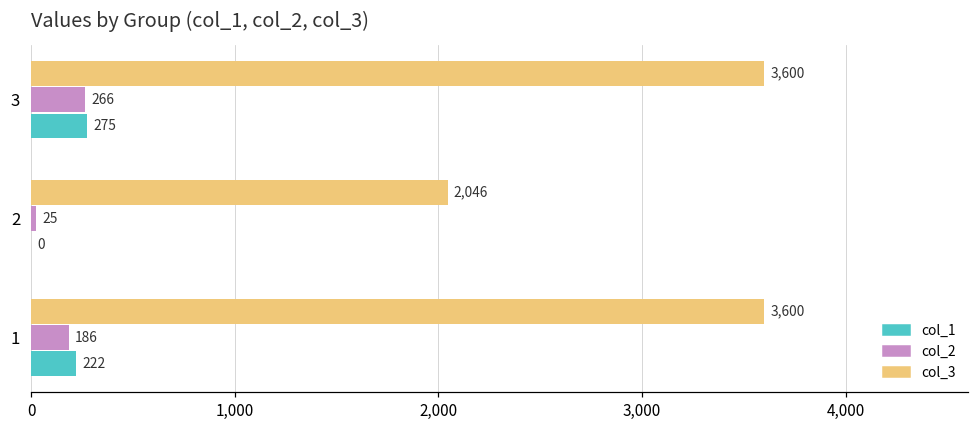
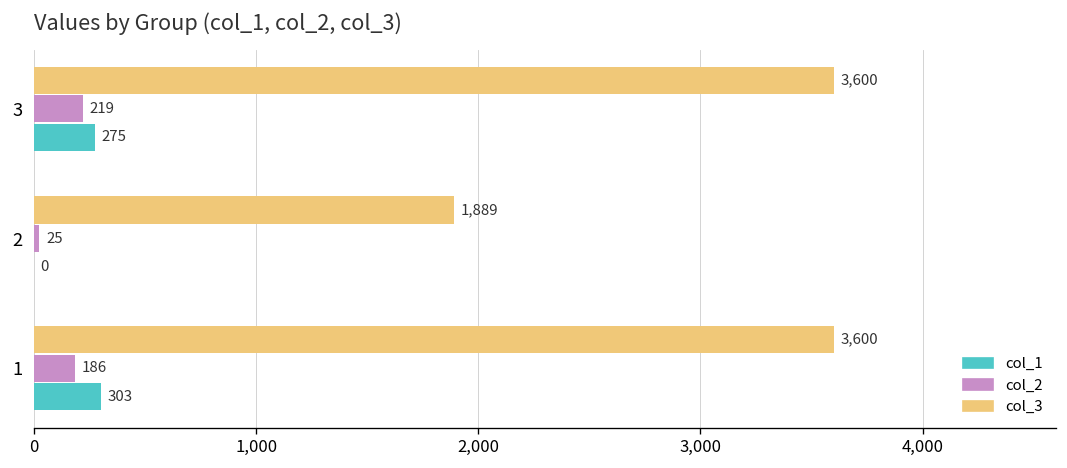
col_2, 3: 266 -> 219
col_3, 2: 2,046 -> 1,889
col_1, 1: 222 -> 303
